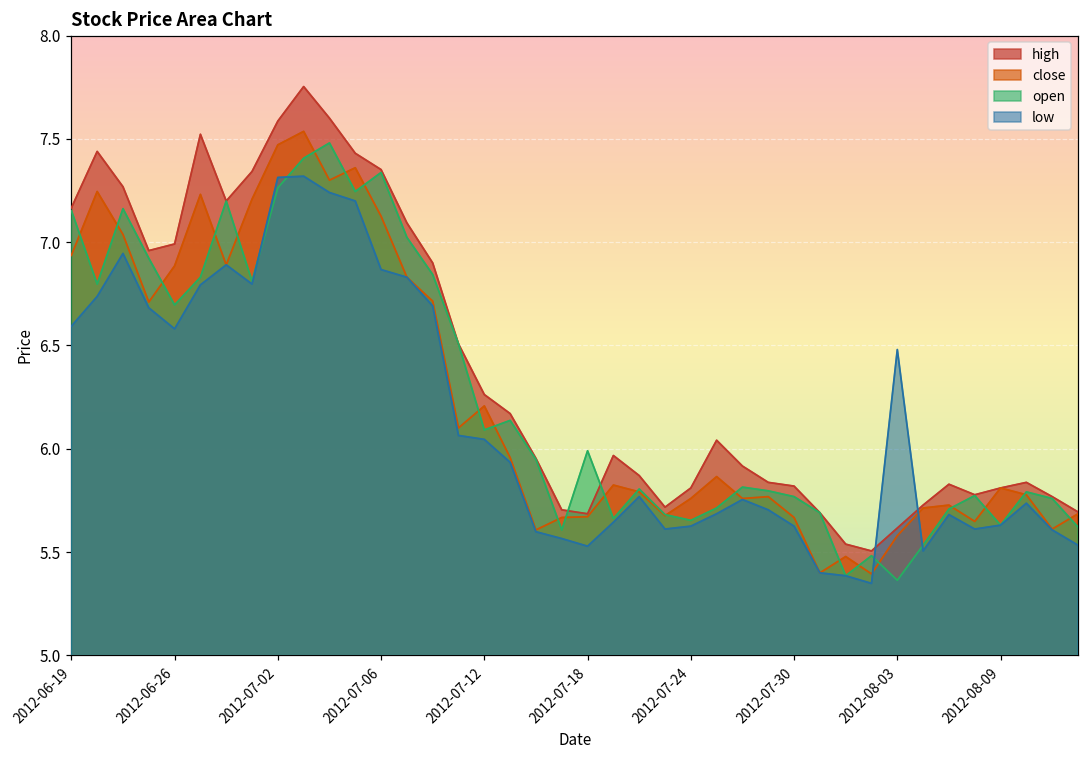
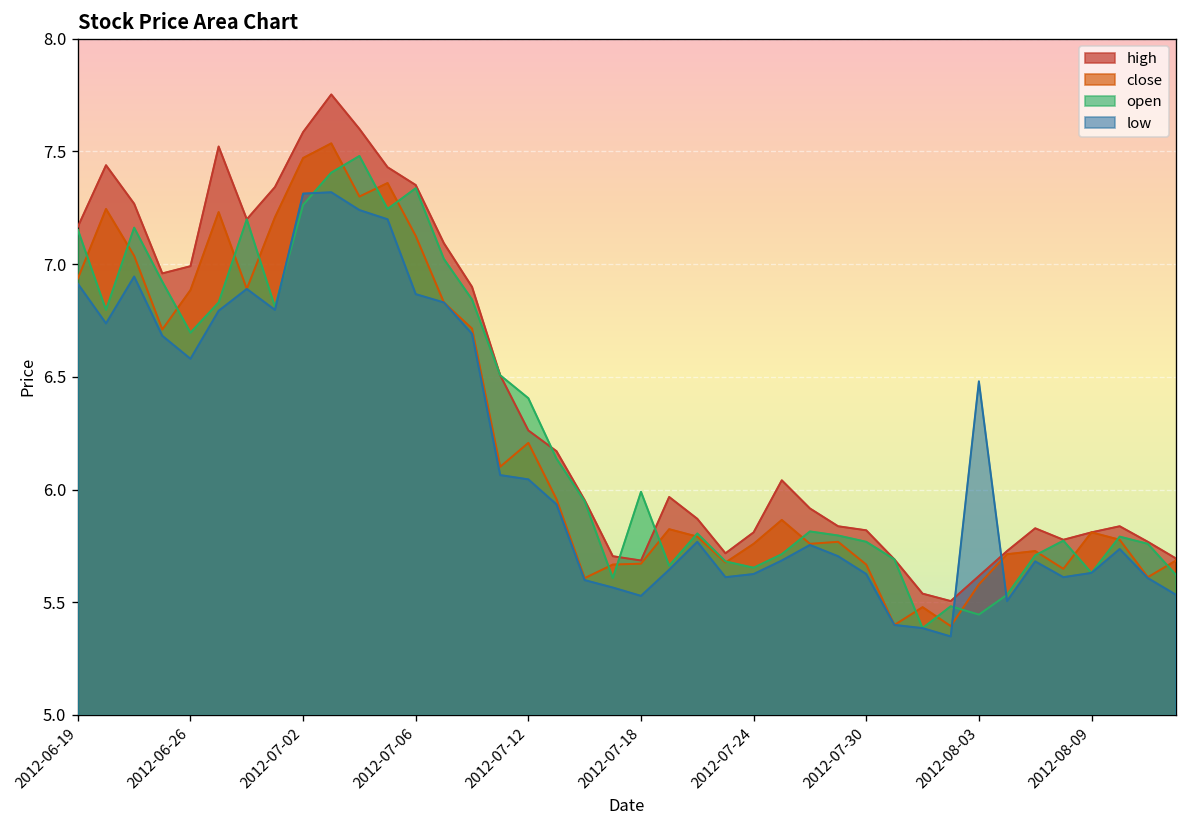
low, 2012-06-19: 6.59 -> 6.91
open, 2012-07-12: 6.09 -> 6.41
open, 2012-08-03: 5.36 -> 5.45
